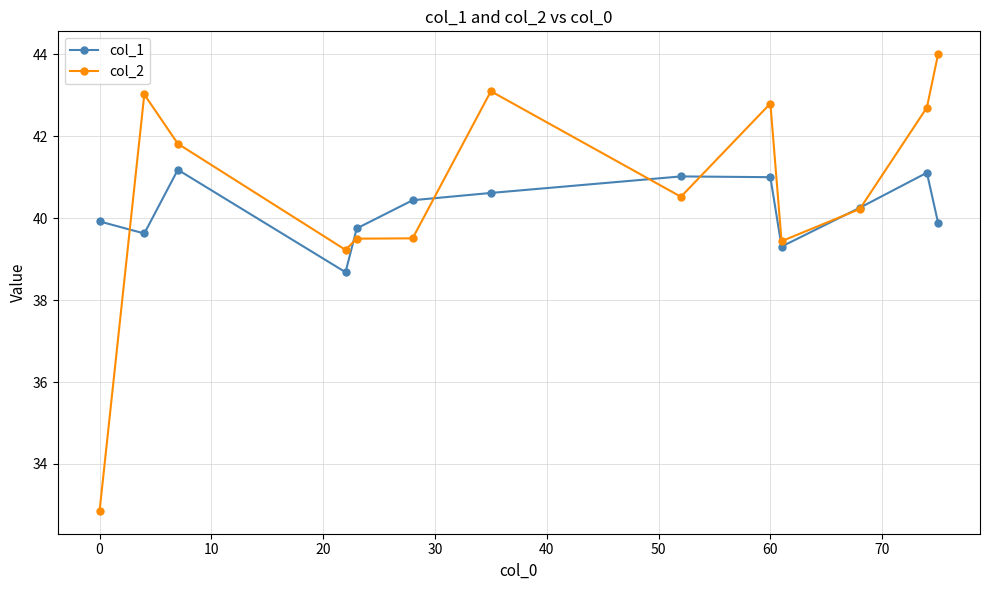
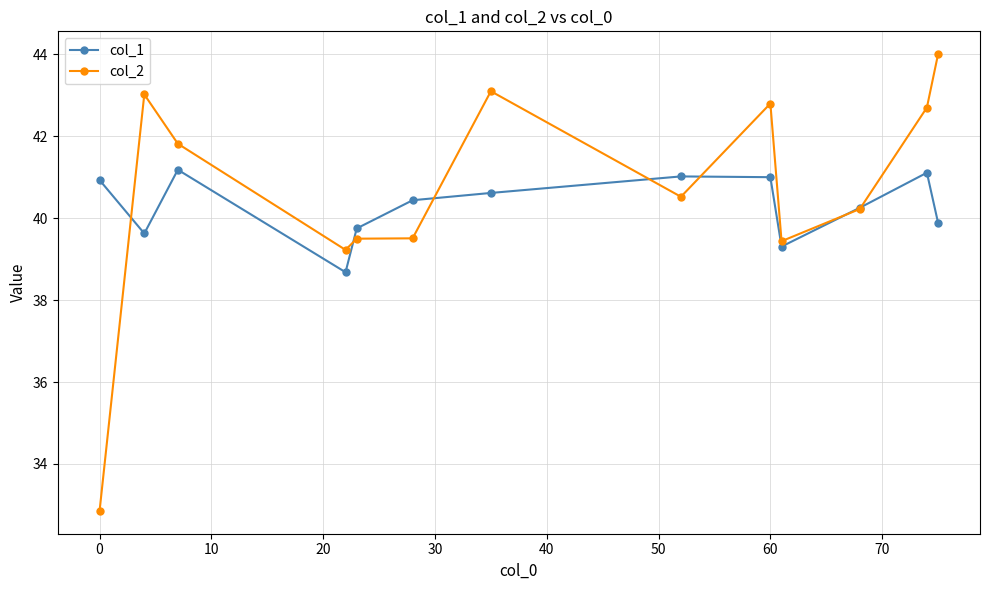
col_1, 0: 39.9 -> 40.9
